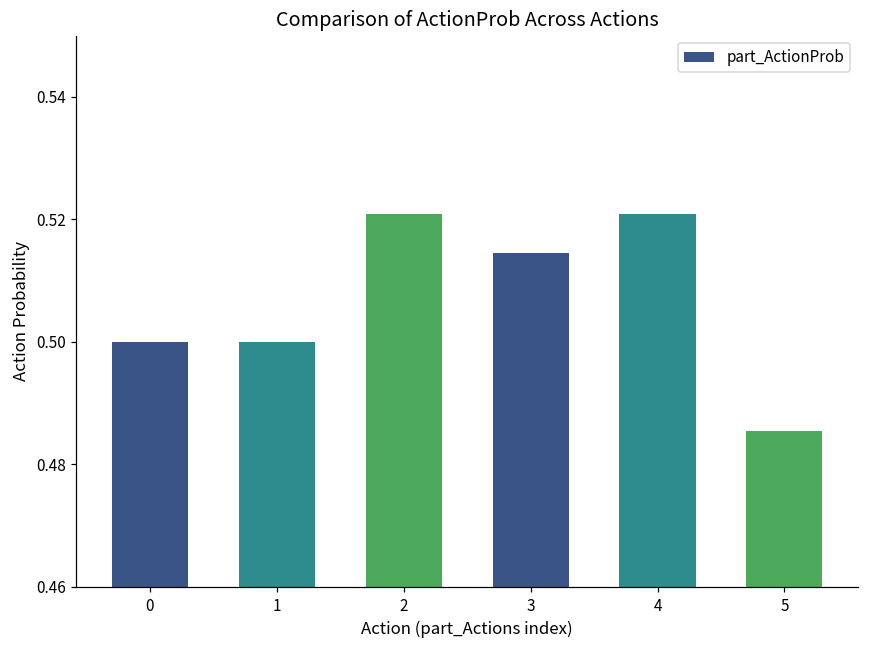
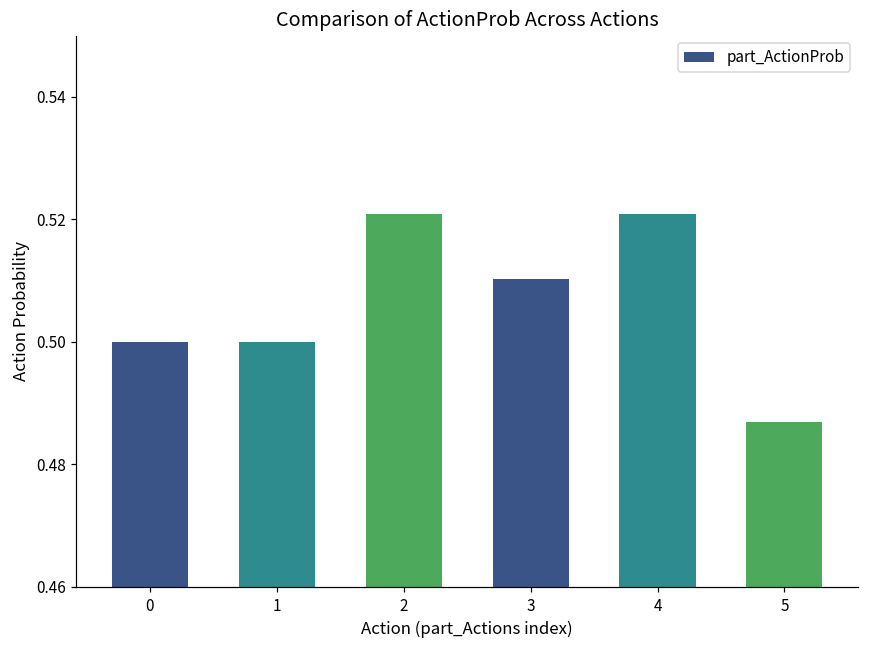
3: 0.515 -> 0.510
5: 0.485 -> 0.487
